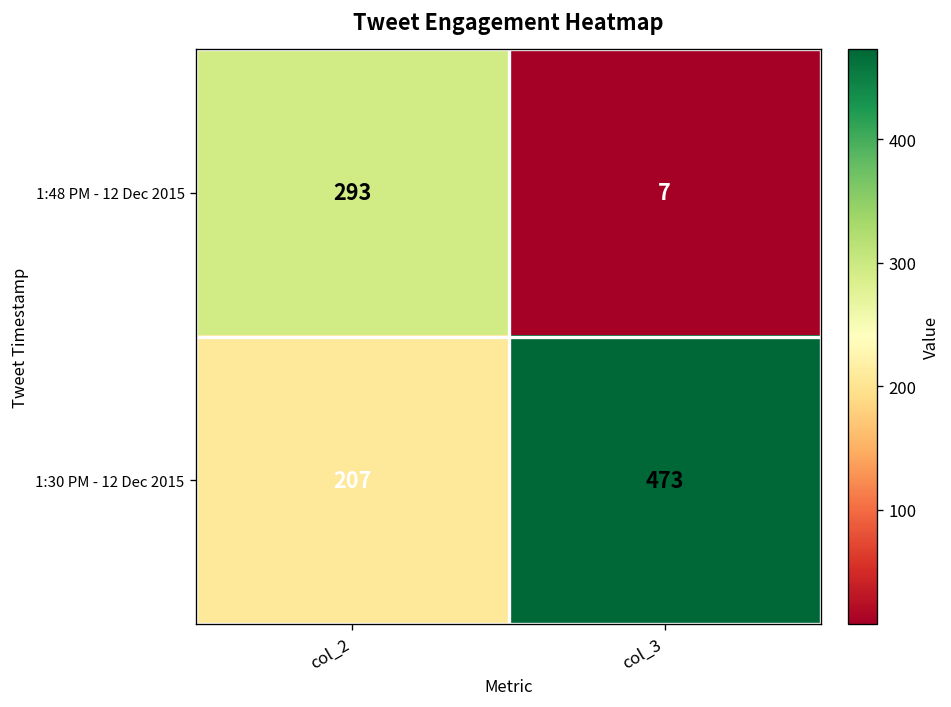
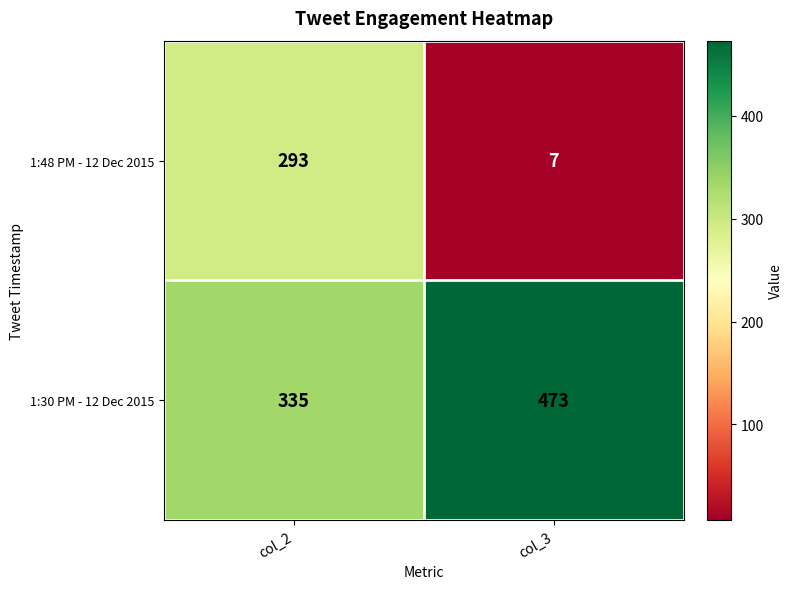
1:30 PM - 12 Dec 2015, col_2: 207 -> 335
